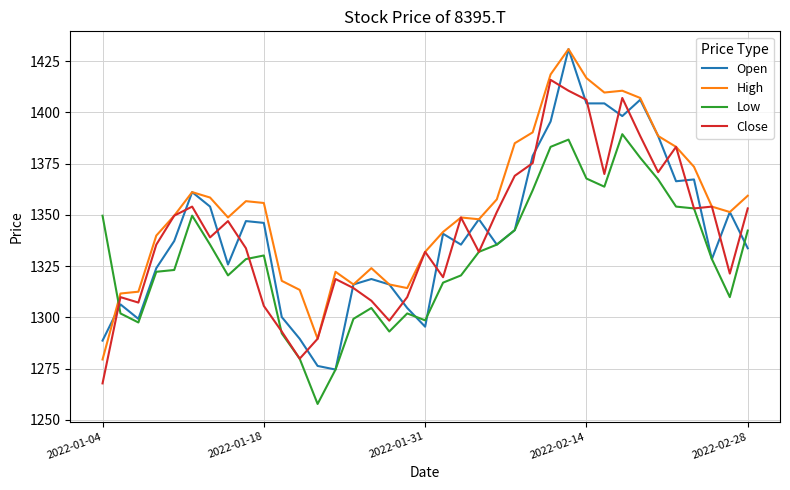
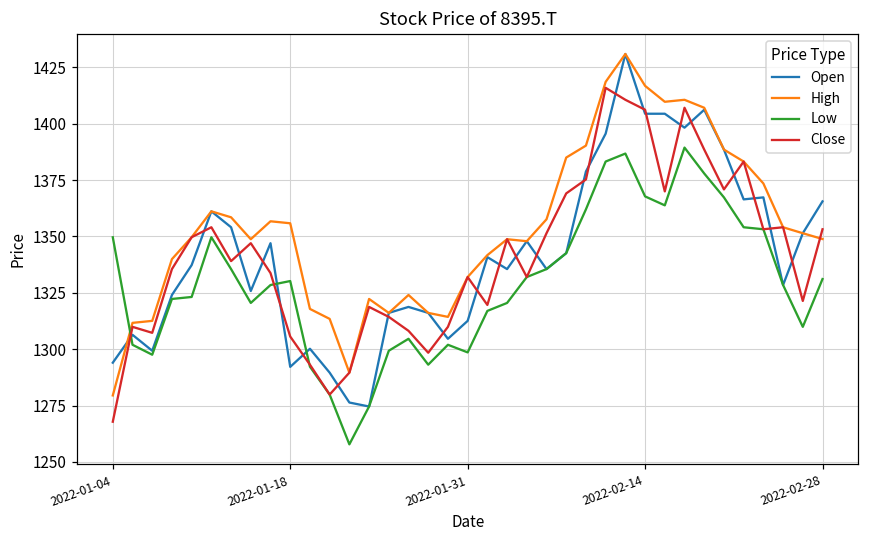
Open, 2022-01-04: 1289 -> 1294
Open, 2022-01-18: 1346 -> 1292
Open, 2022-01-31: 1295 -> 1313
Open, 2022-02-28: 1334 -> 1366
High, 2022-02-28: 1359 -> 1349
Low, 2022-02-28: 1342 -> 1331
